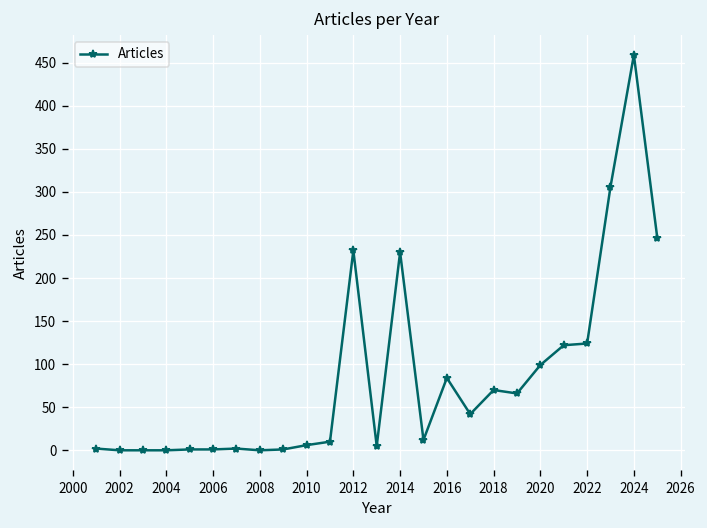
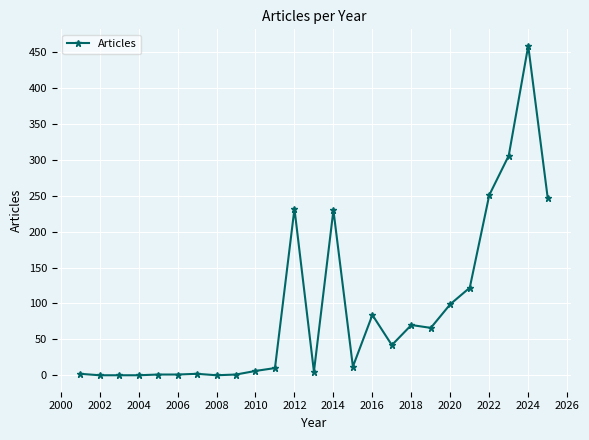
2022: 120 -> 250
